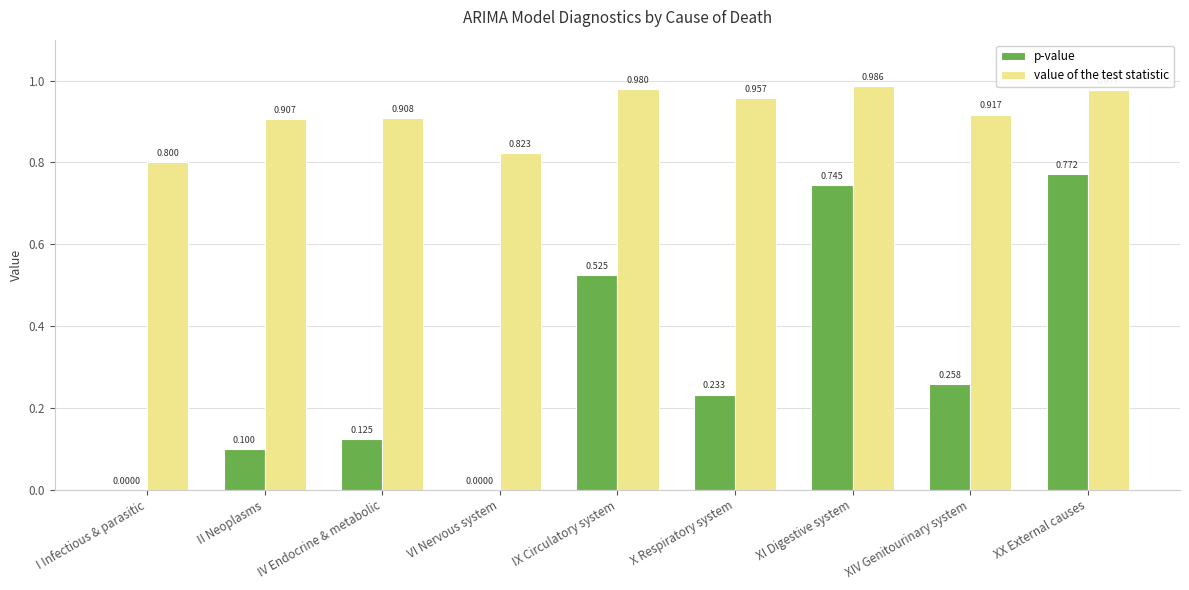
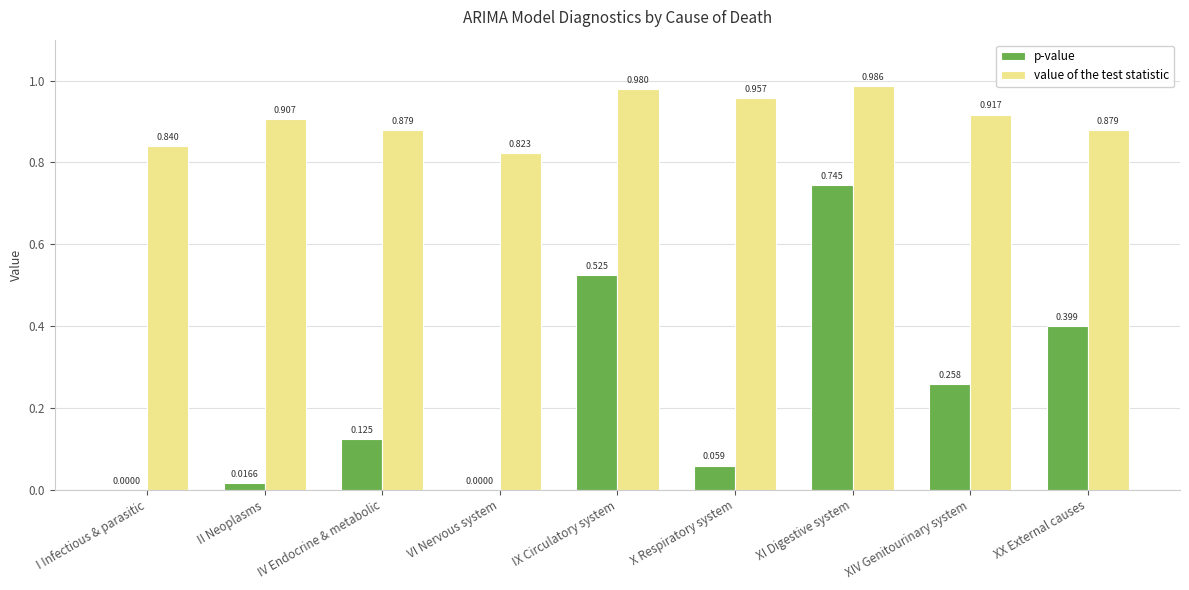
value of the test statistic, I Infectious & parasitic: 0.800 -> 0.840
p-value, II Neoplasms: 0.100 -> 0.0166
value of the test statistic, IV Endocrine & metabolic: 0.908 -> 0.879
p-value, X Respiratory system: 0.233 -> 0.059
p-value, XX External causes: 0.772 -> 0.399
value of the test statistic, XX External causes: 0.98 -> 0.88
